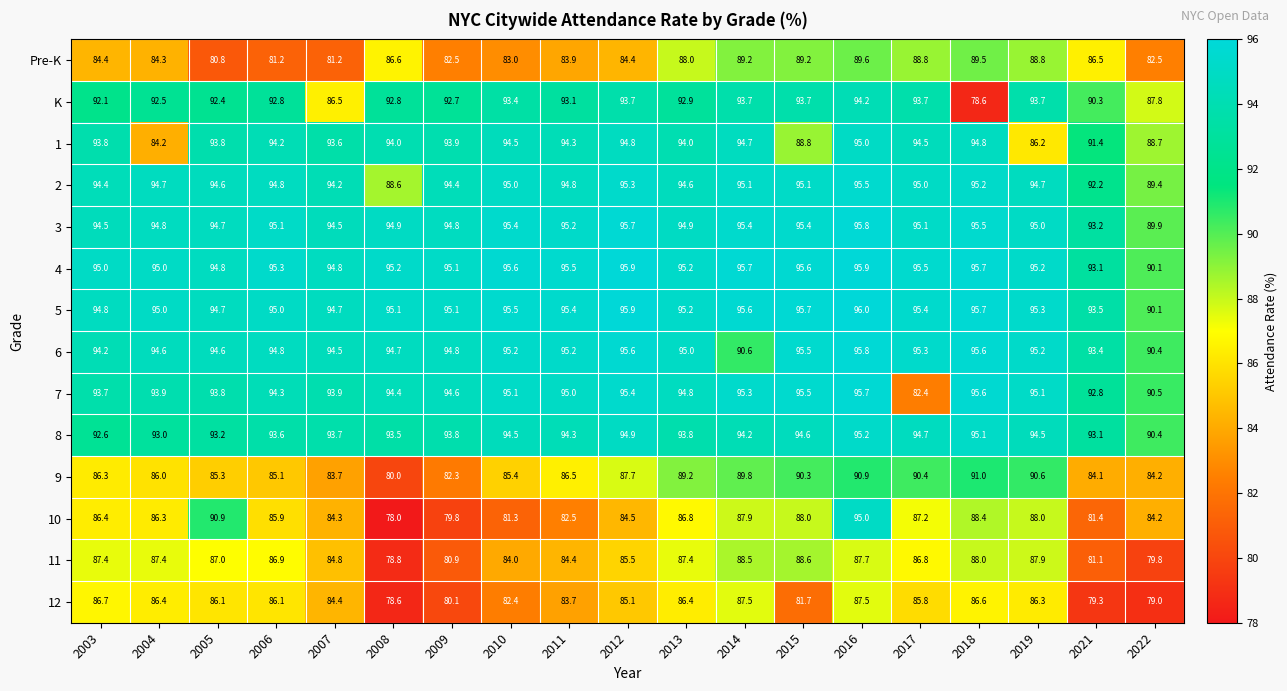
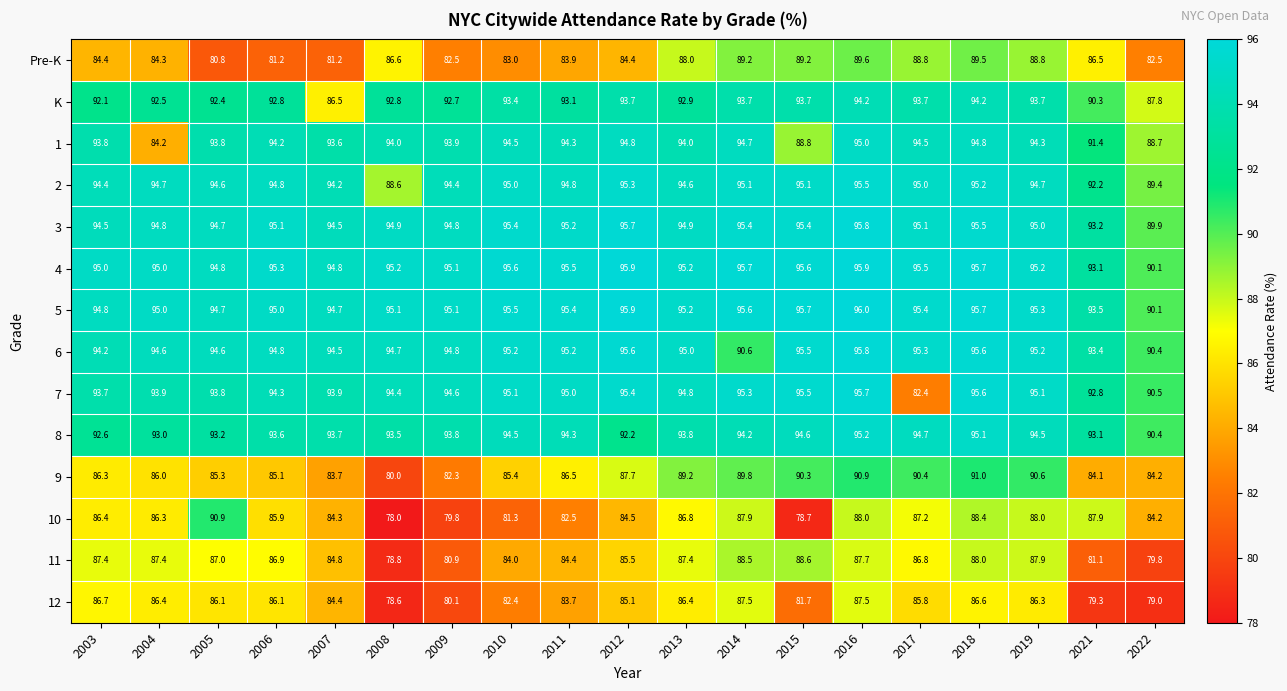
K, 2018: 78.6 -> 94.2
1, 2019: 86.2 -> 94.3
8, 2012: 94.9 -> 92.2
10, 2015: 88.0 -> 78.7
10, 2016: 95.0 -> 88.0
10, 2021: 81.4 -> 87.9
